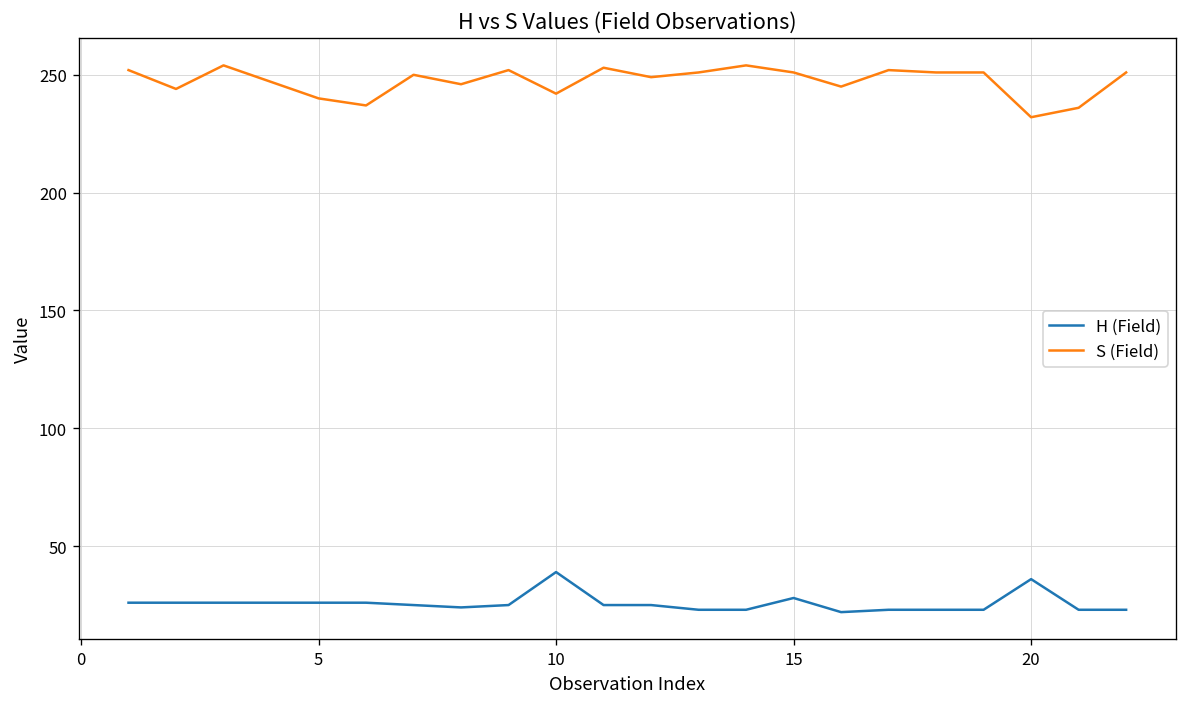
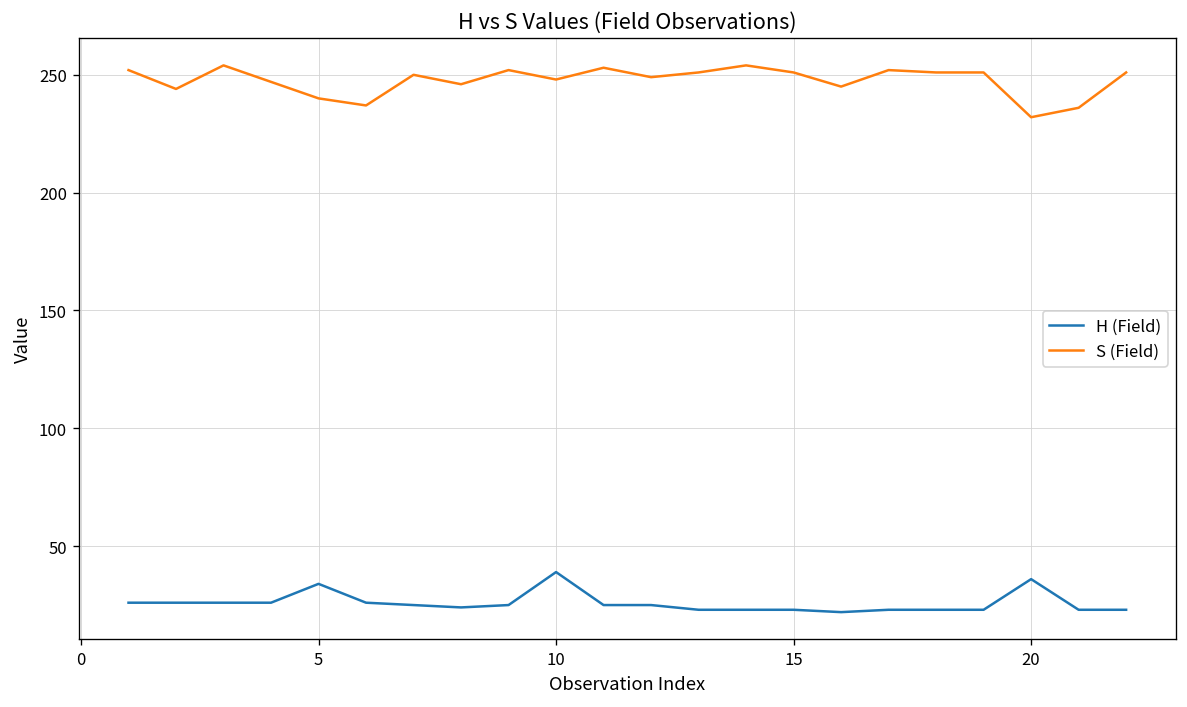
H (Field), 5: 26 -> 34
S (Field), 10: 242 -> 248
H (Field), 15: 28 -> 23
